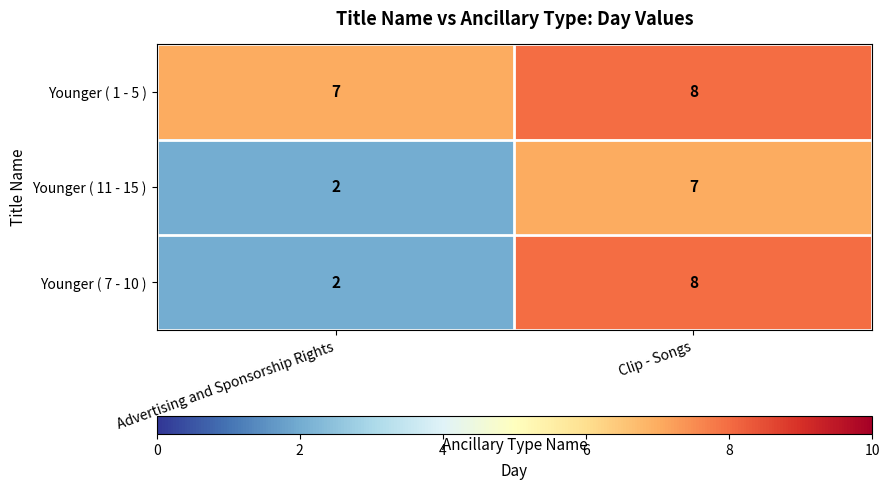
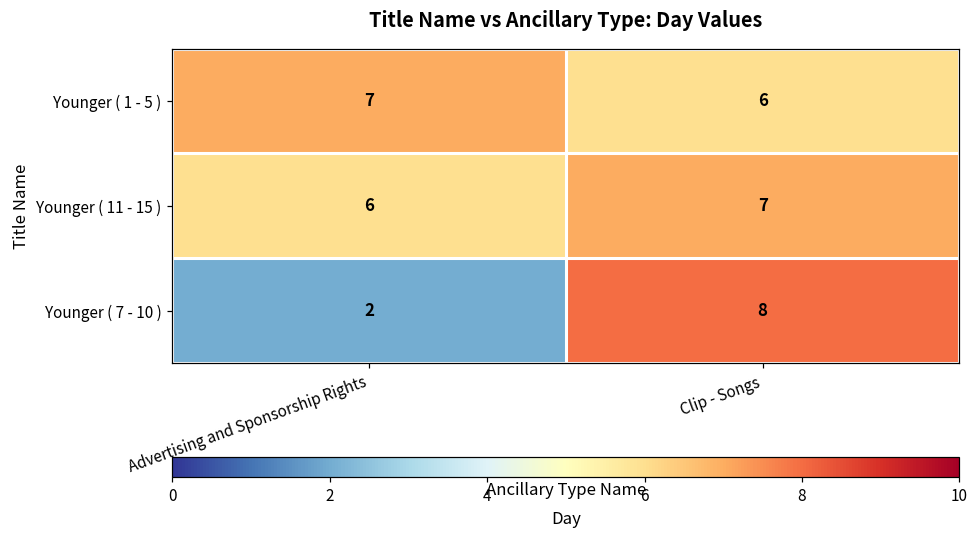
Younger ( 1 - 5 ), Clip - Songs: 8 -> 6
Younger ( 11 - 15 ), Advertising and Sponsorship Rights: 2 -> 6
